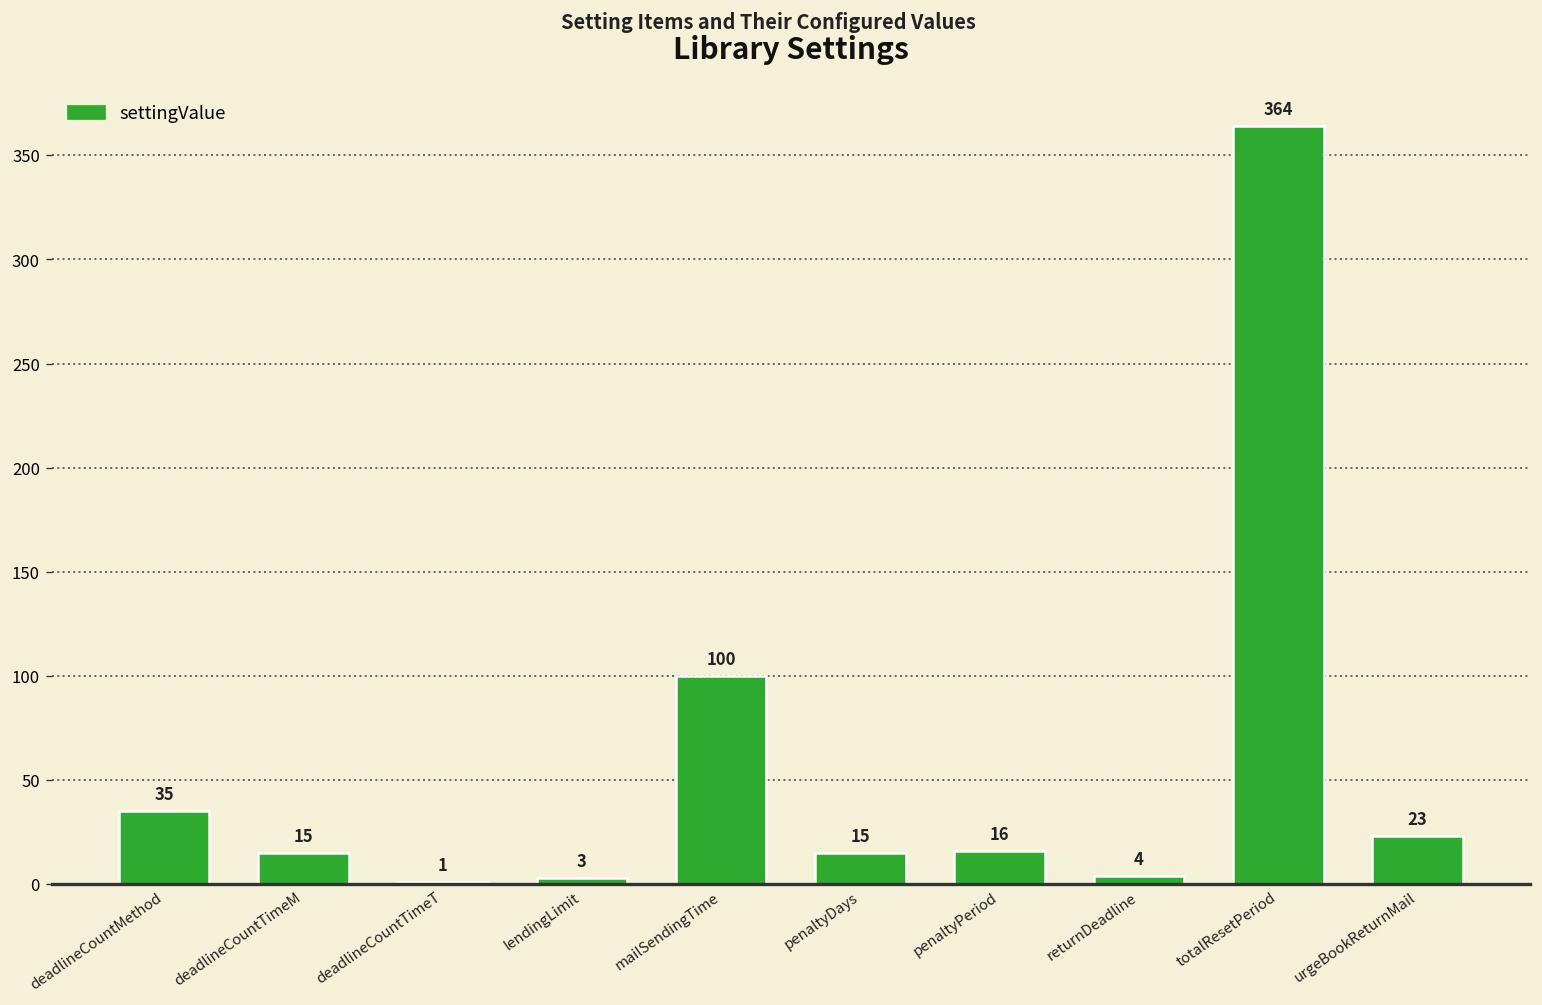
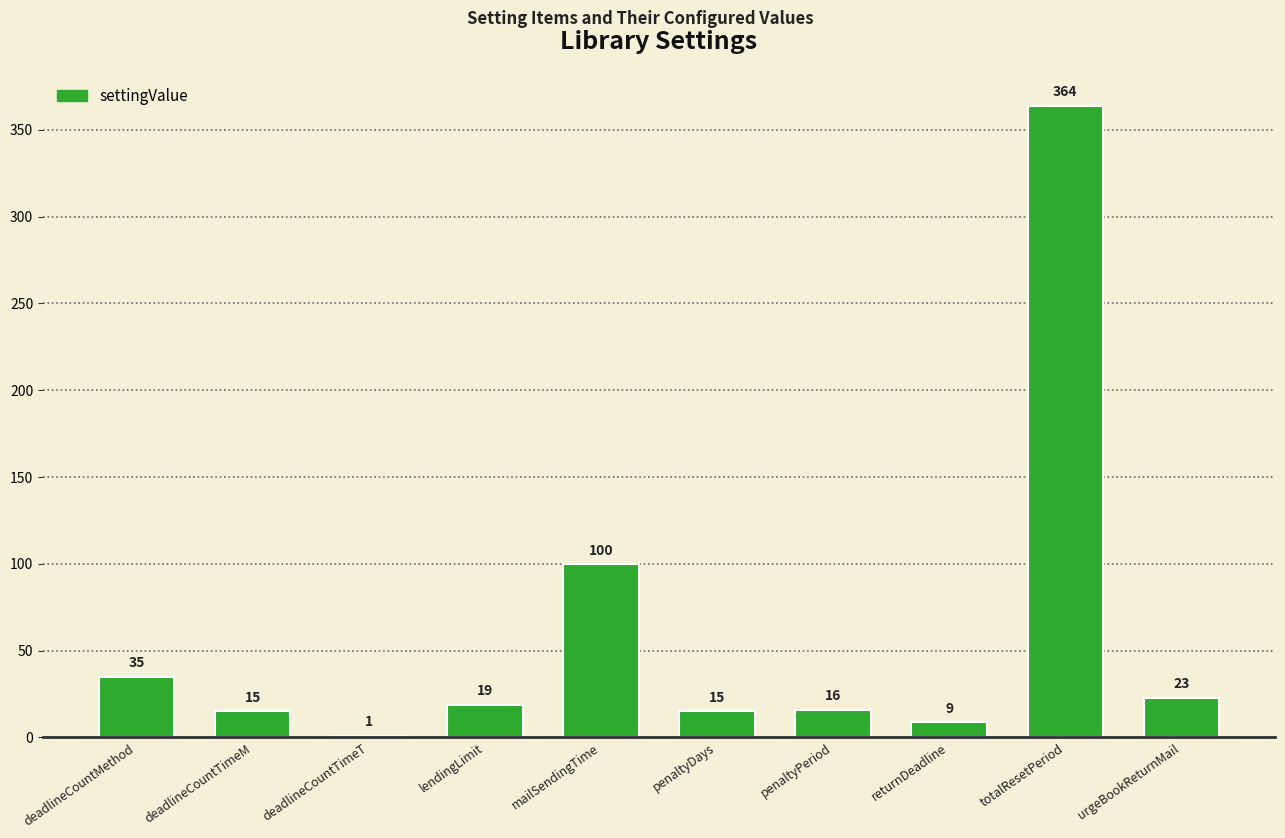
lendingLimit: 3 -> 19
returnDeadline: 4 -> 9
